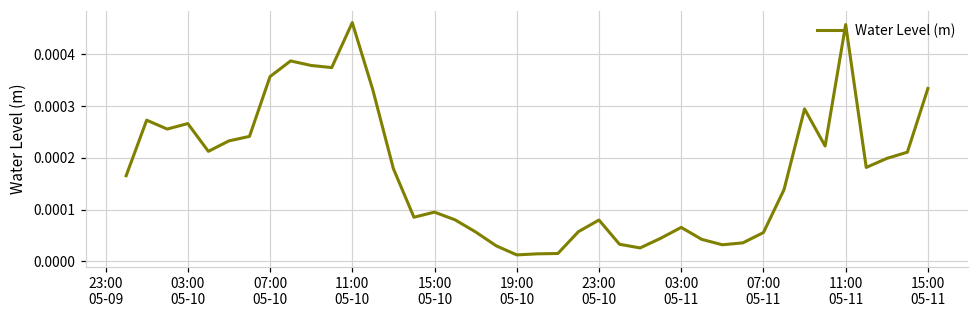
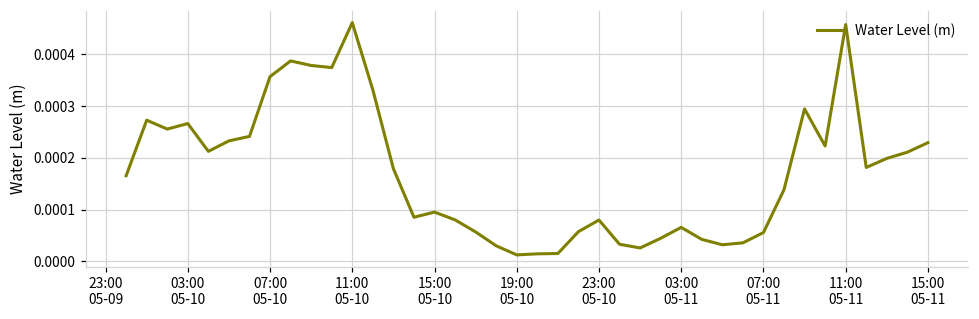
15:00 05-11: 0.00033 -> 0.00023
